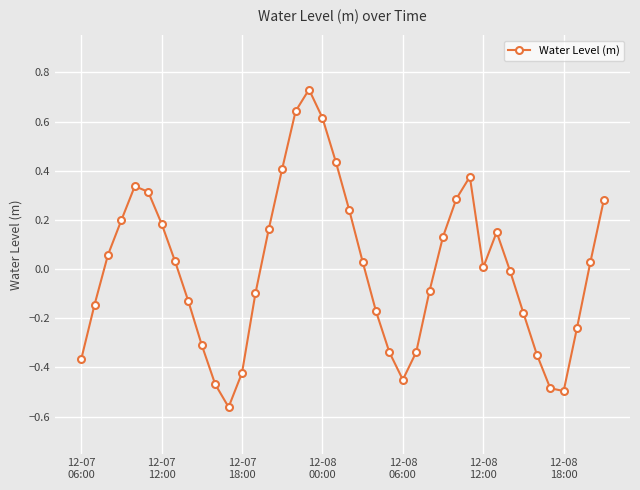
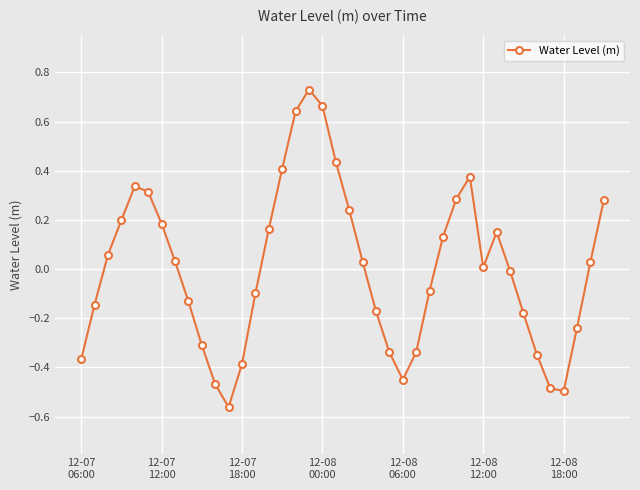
12-07 18:00: -0.42 -> -0.39
12-08 00:00: 0.62 -> 0.66
